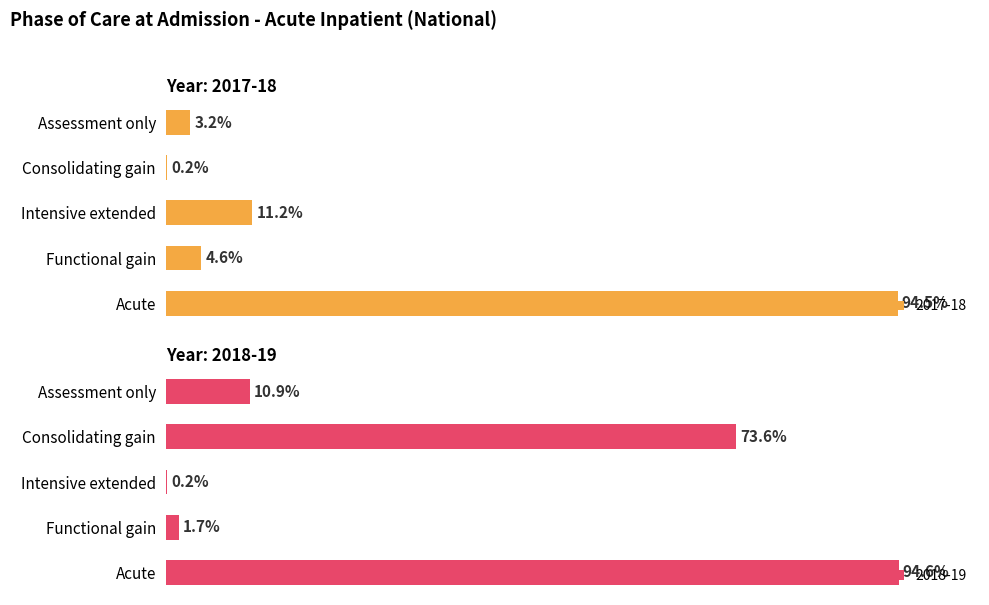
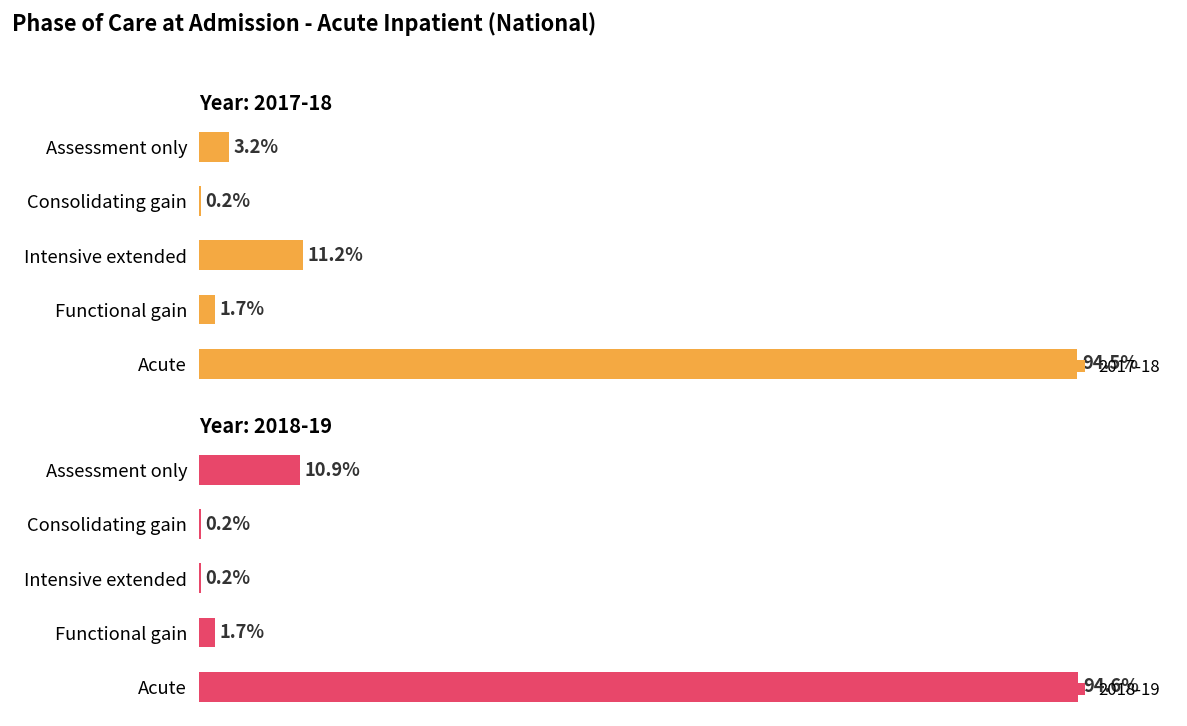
Year: 2017-18, Functional gain: 4.6% -> 1.7%
Year: 2018-19, Consolidating gain: 73.6% -> 0.2%
